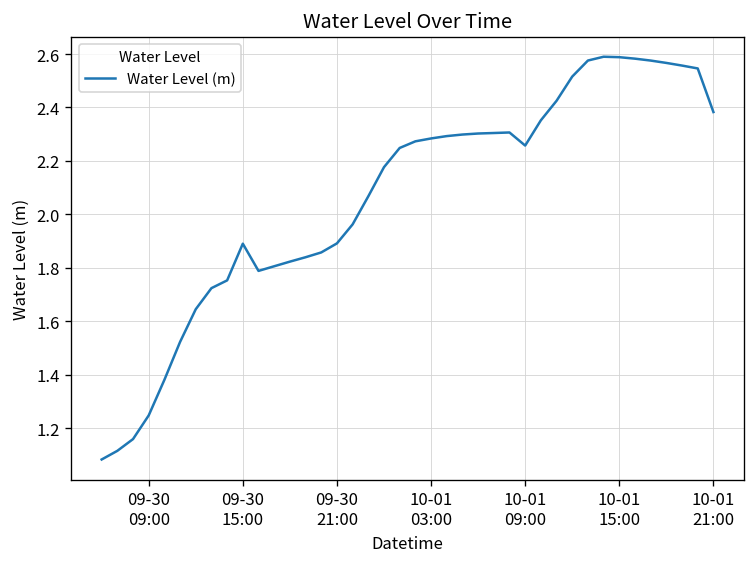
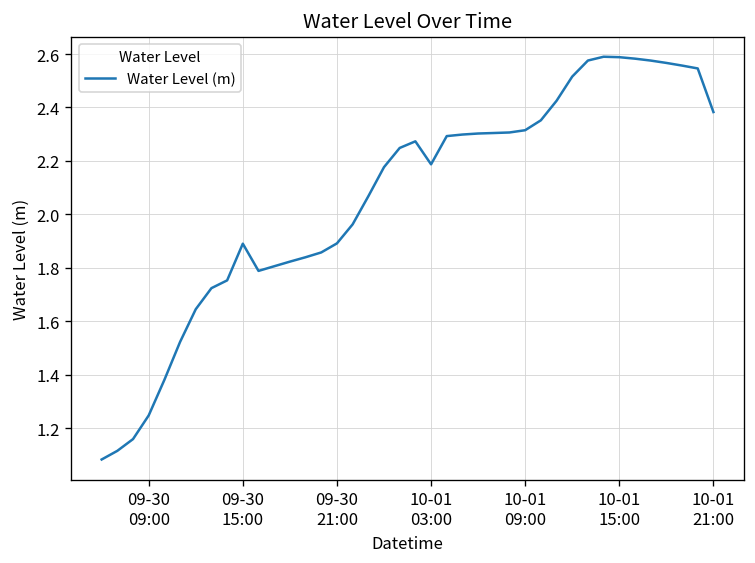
10-01 03:00: 2.28 -> 2.19
10-01 09:00: 2.26 -> 2.31
